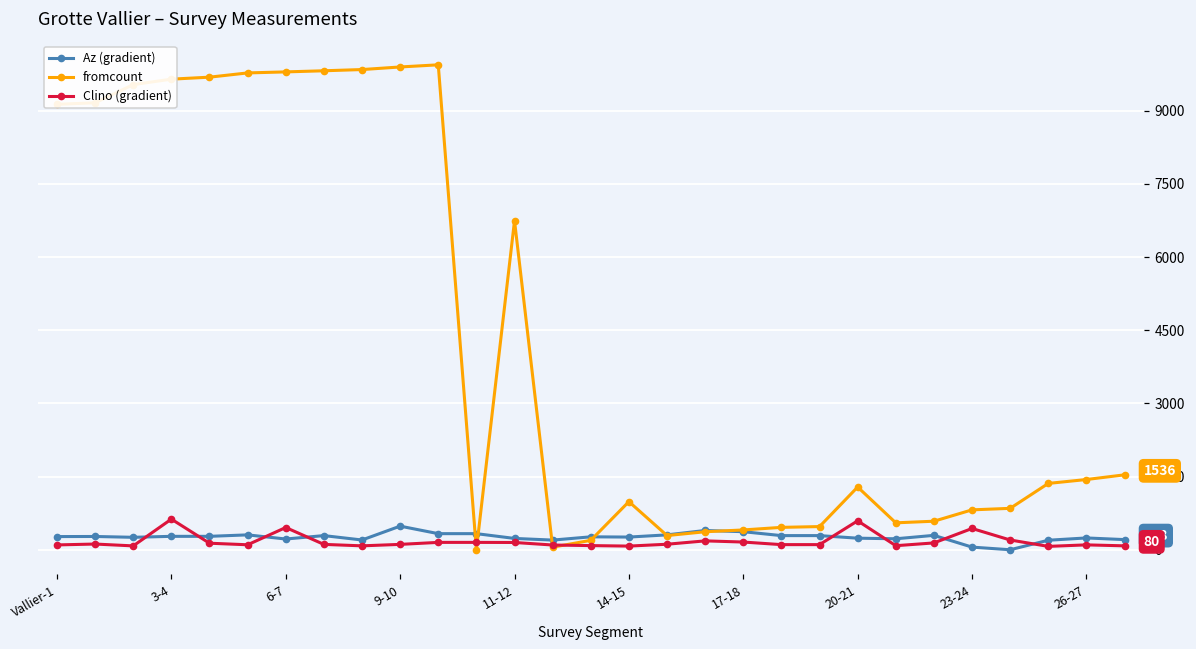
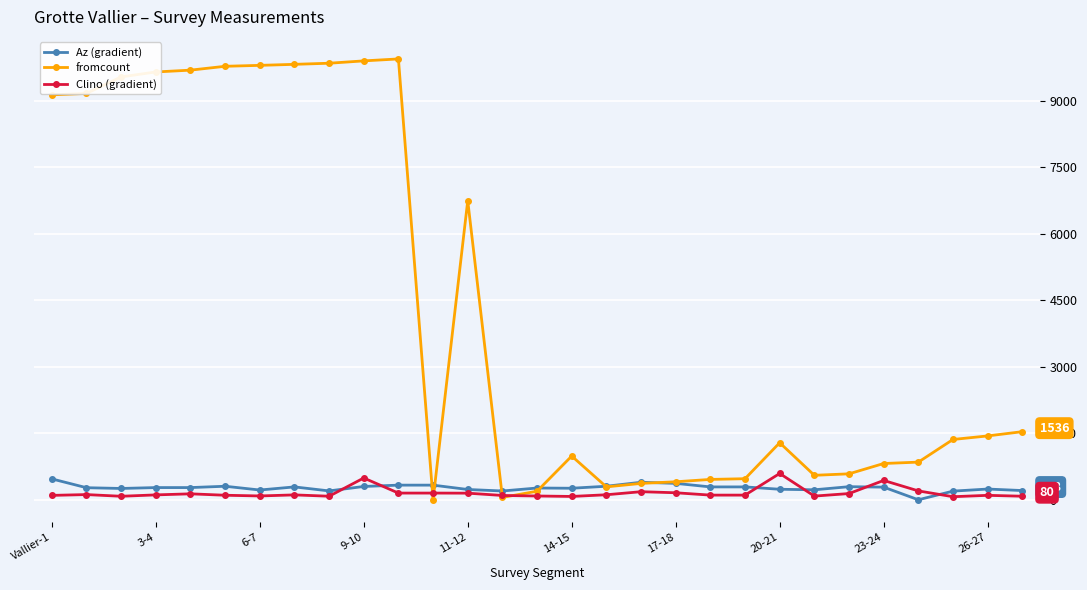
Az (gradient), Vallier-1: 300 -> 500
Clino (gradient), 3-4: 600 -> 100
Clino (gradient), 6-7: 500 -> 100
Az (gradient), 9-10: 500 -> 300
Clino (gradient), 9-10: 100 -> 500
Az (gradient), 23-24: 100 -> 300
